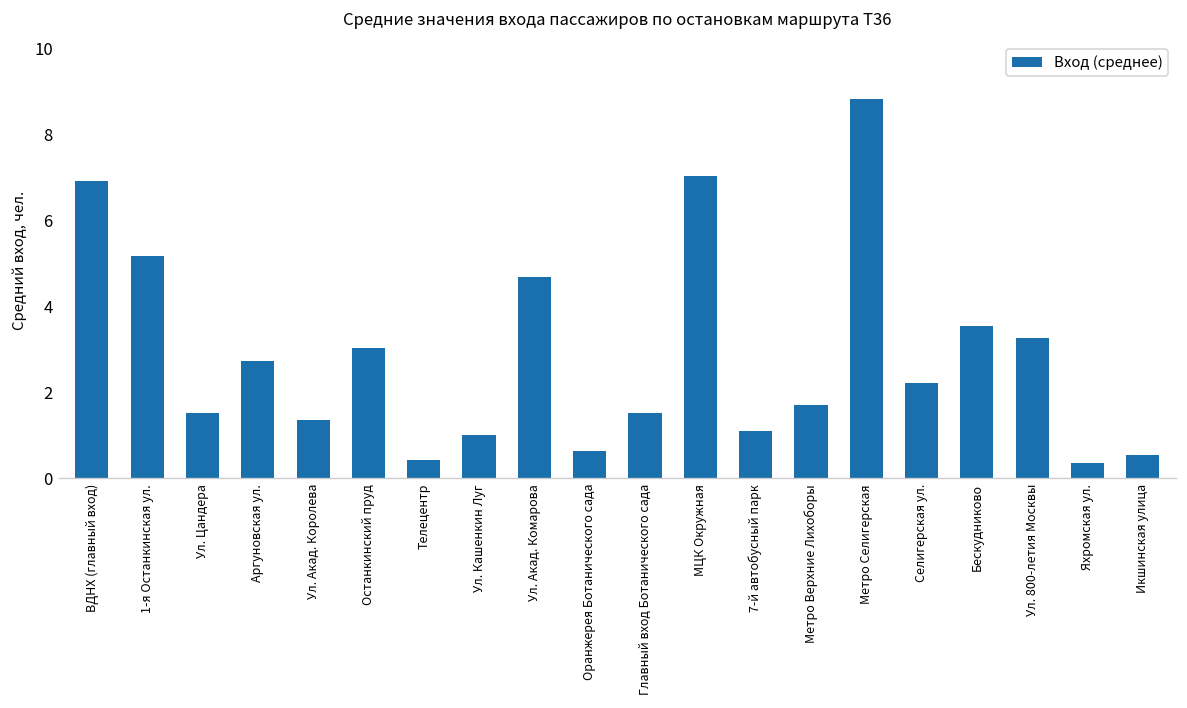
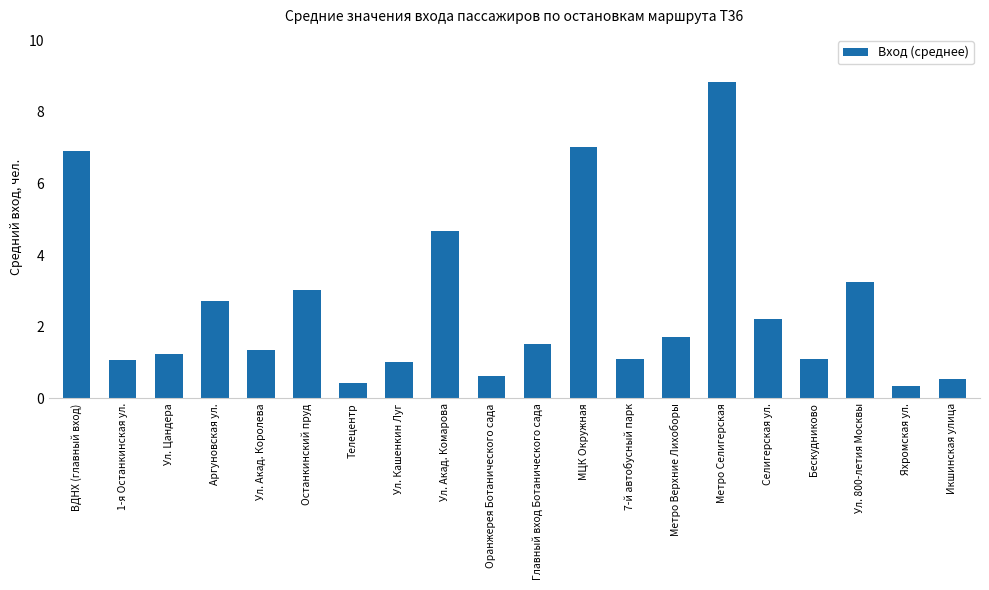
1-я Останкинская ул.: 5.2 -> 1.1
Ул. Цандера: 1.5 -> 1.2
Бескудниково: 3.5 -> 1.1
